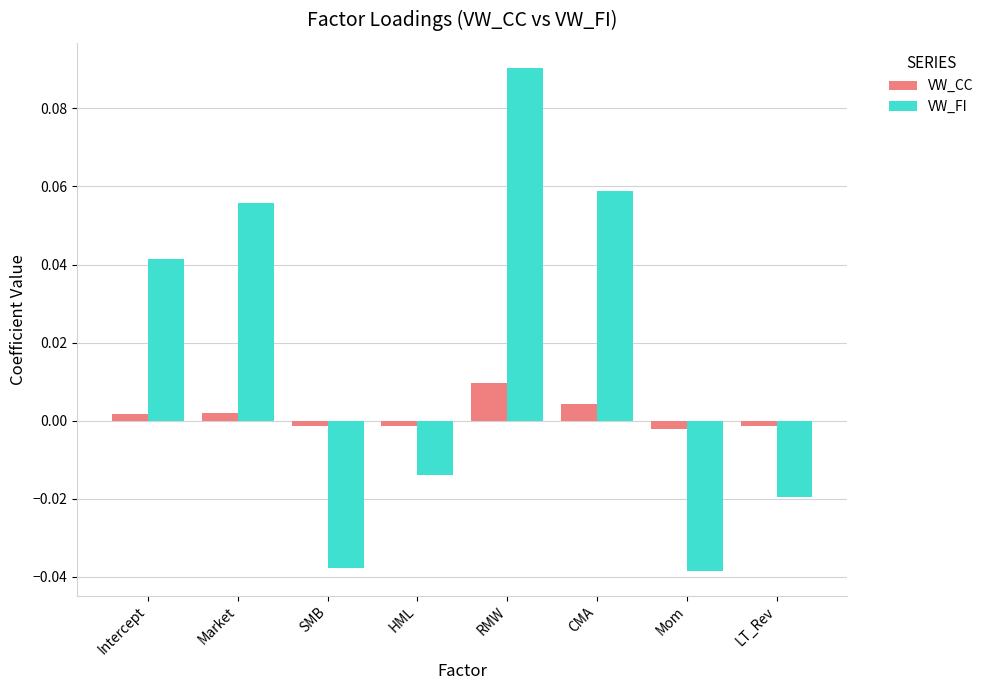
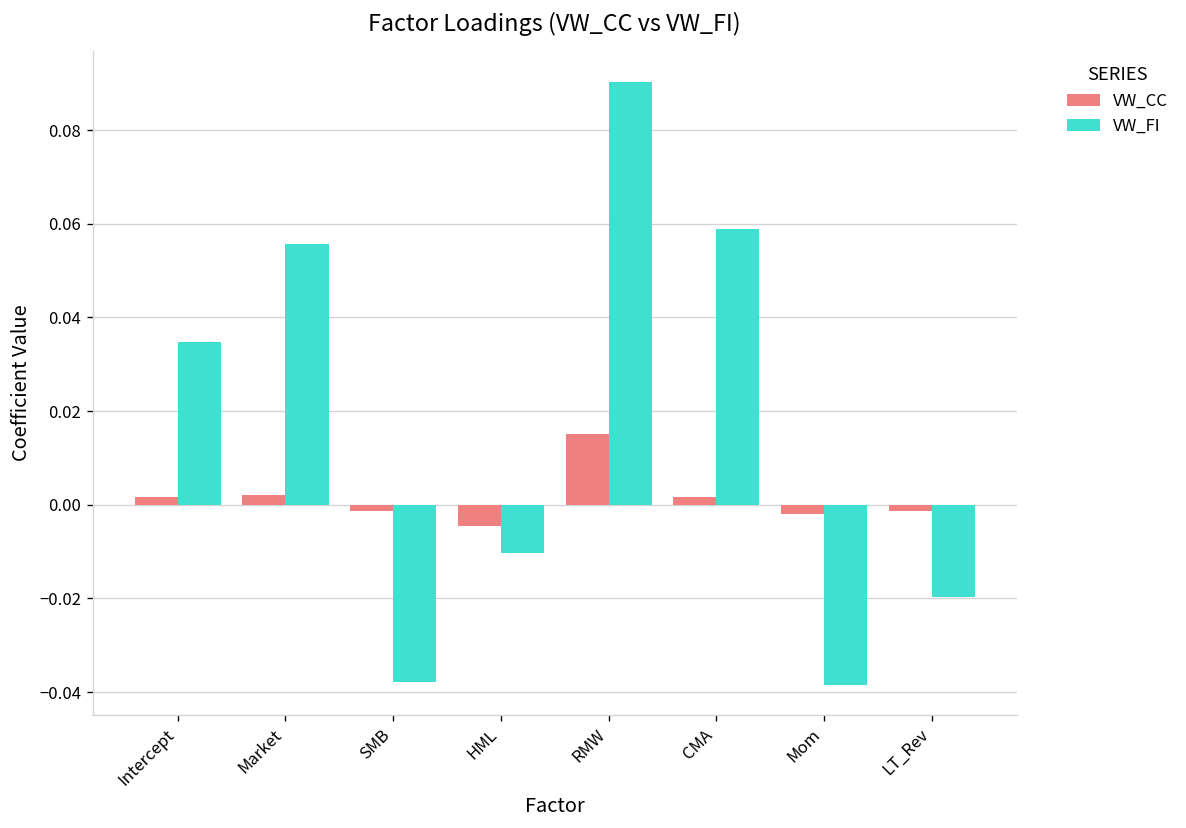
VW_FI, Intercept: 0.042 -> 0.035
VW_CC, HML: -0.001 -> -0.005
VW_FI, HML: -0.014 -> -0.010
VW_CC, RMW: 0.010 -> 0.015
VW_CC, CMA: 0.004 -> 0.002
